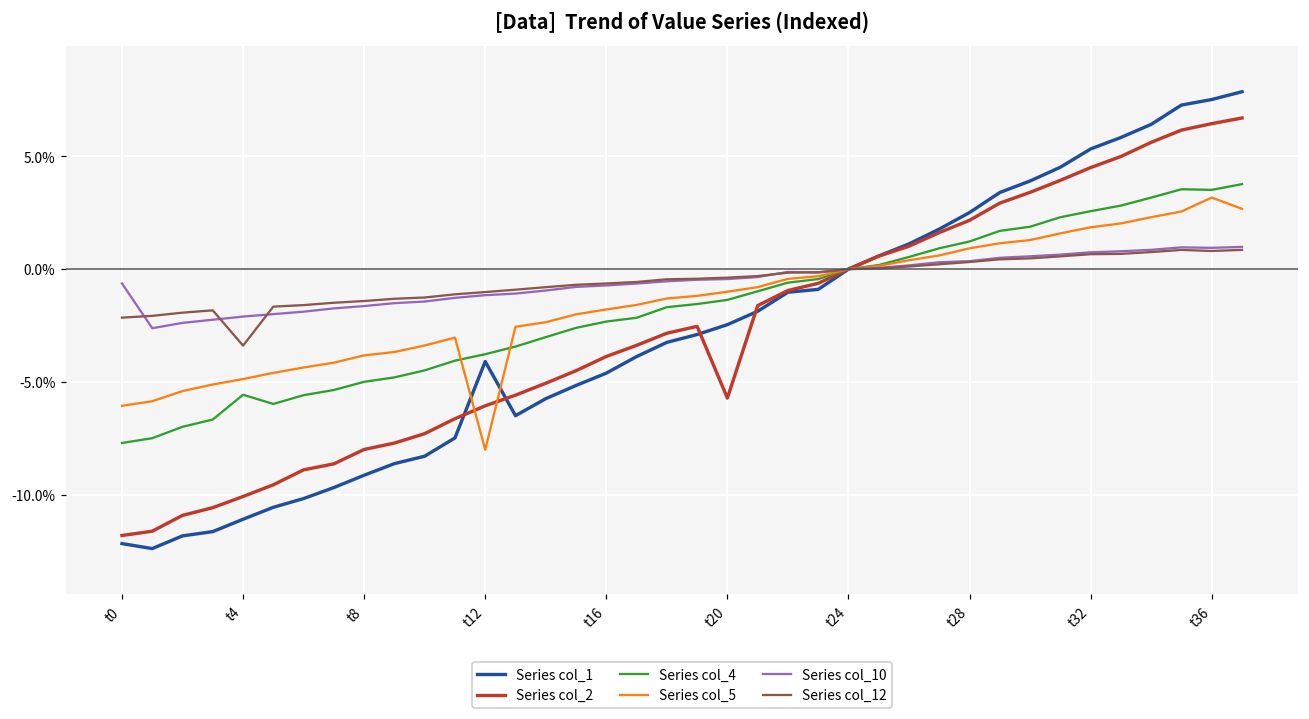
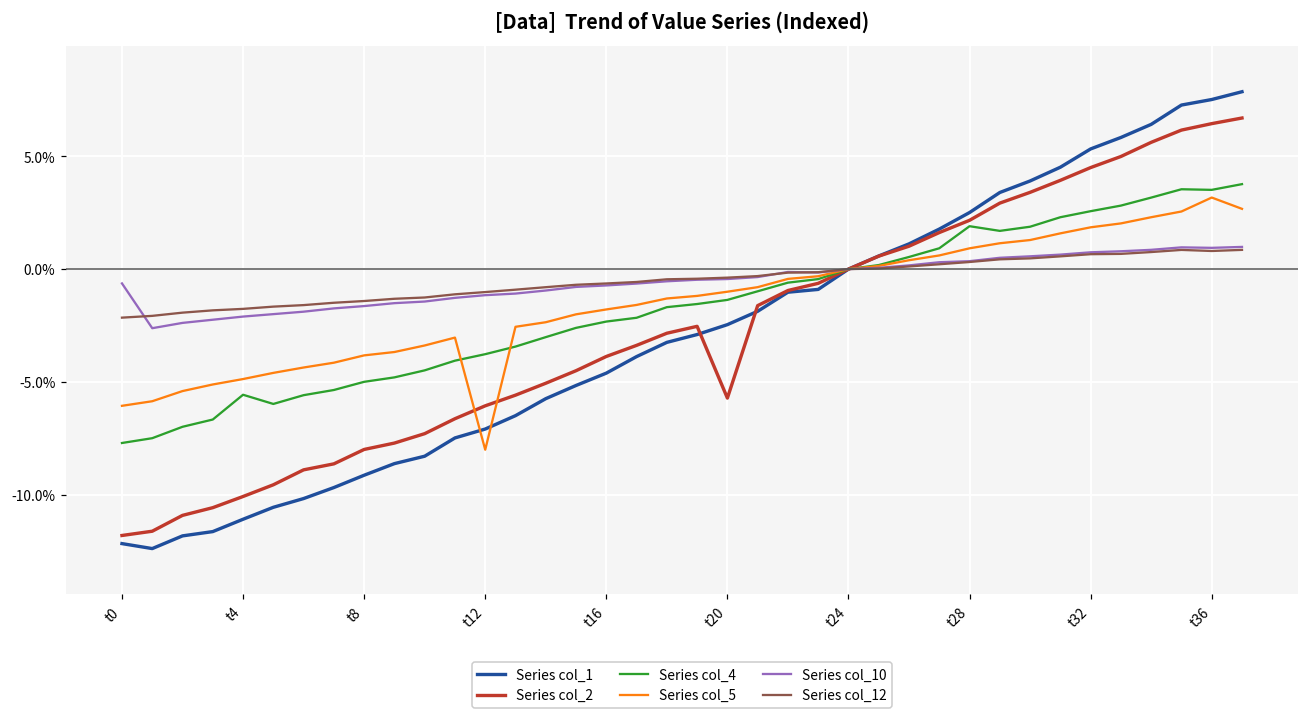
Series col_12, t4: -3.4% -> -1.8%
Series col_1, t12: -4.1% -> -7.1%
Series col_4, t28: 1.2% -> 1.9%
